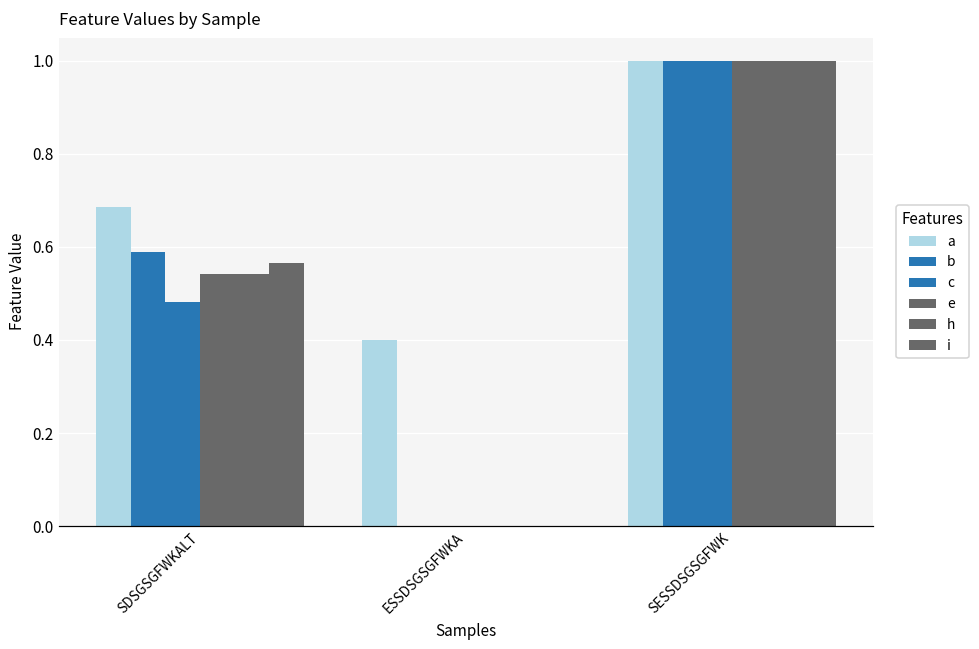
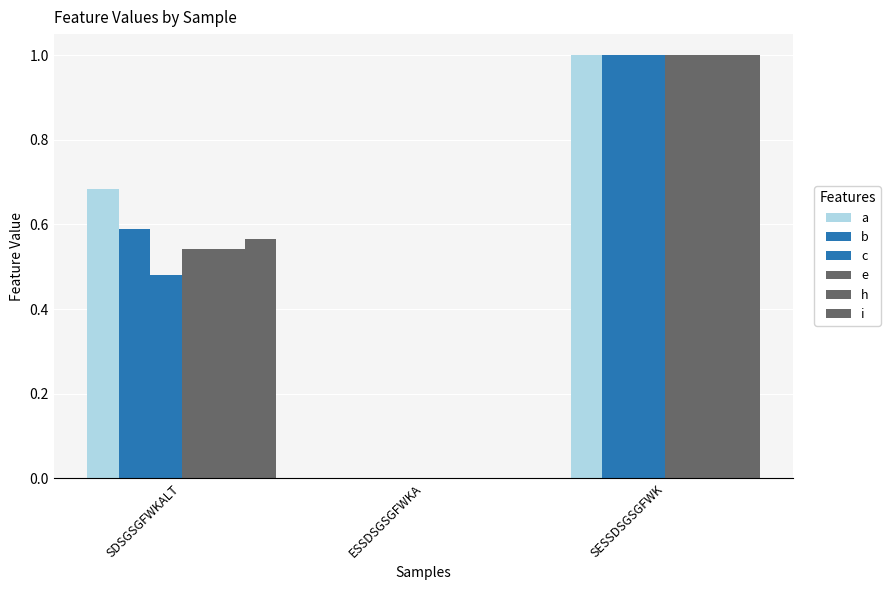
a, ESSDSGSGFWKA: 0.4 -> 0.0
